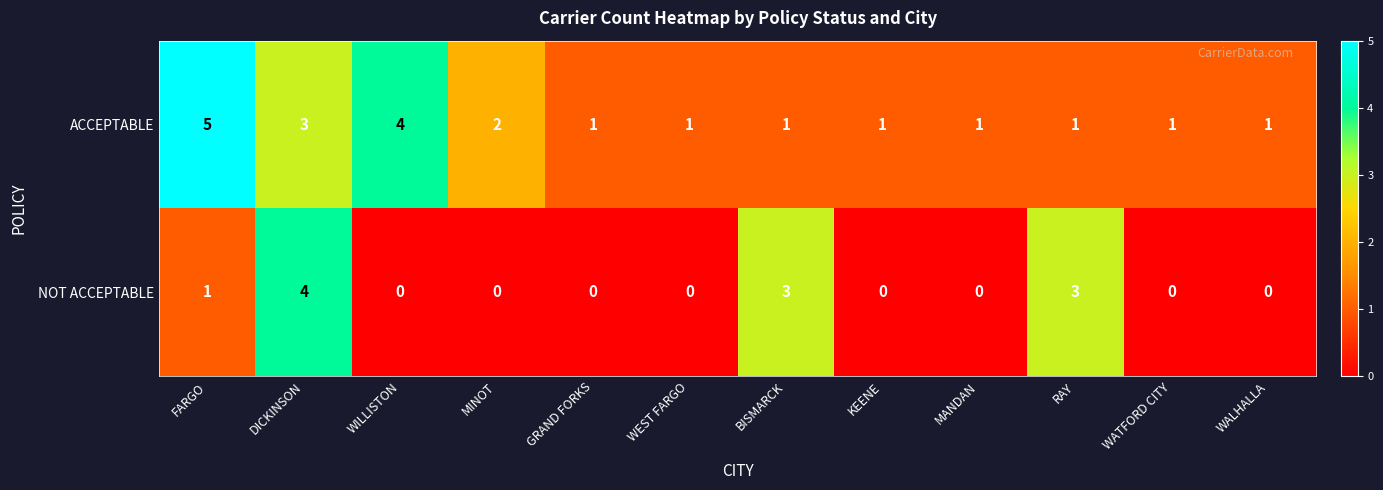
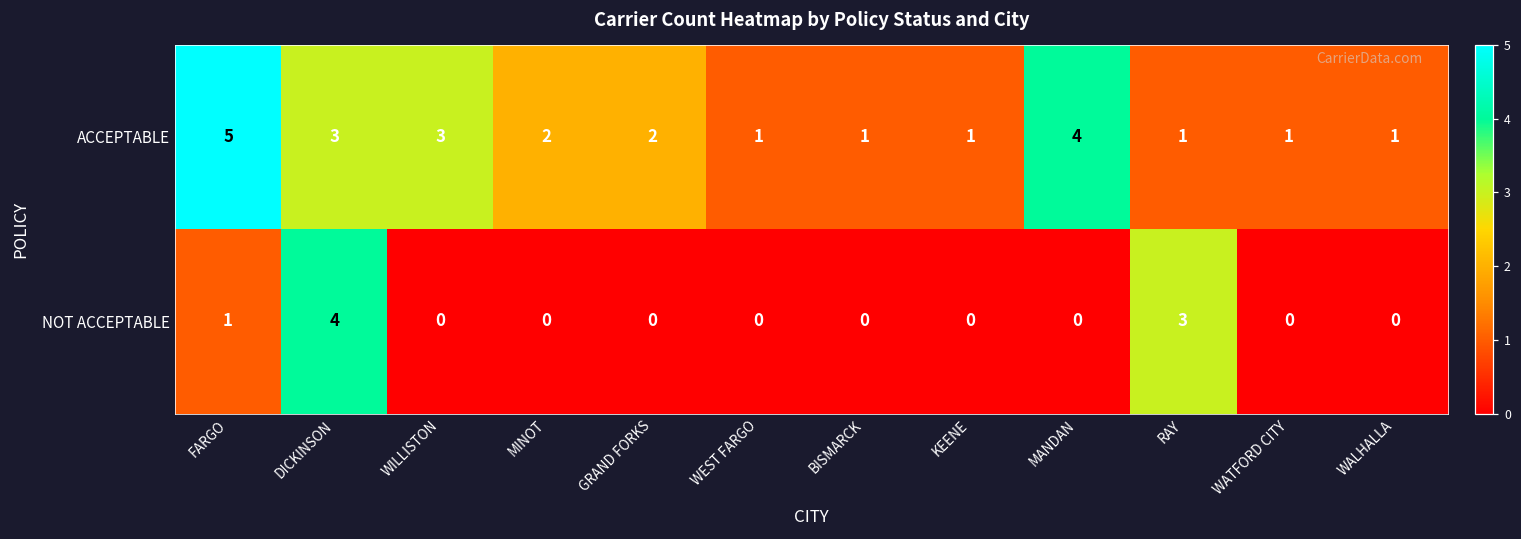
ACCEPTABLE, WILLISTON: 4 -> 3
ACCEPTABLE, GRAND FORKS: 1 -> 2
ACCEPTABLE, MANDAN: 1 -> 4
NOT ACCEPTABLE, BISMARCK: 3 -> 0
